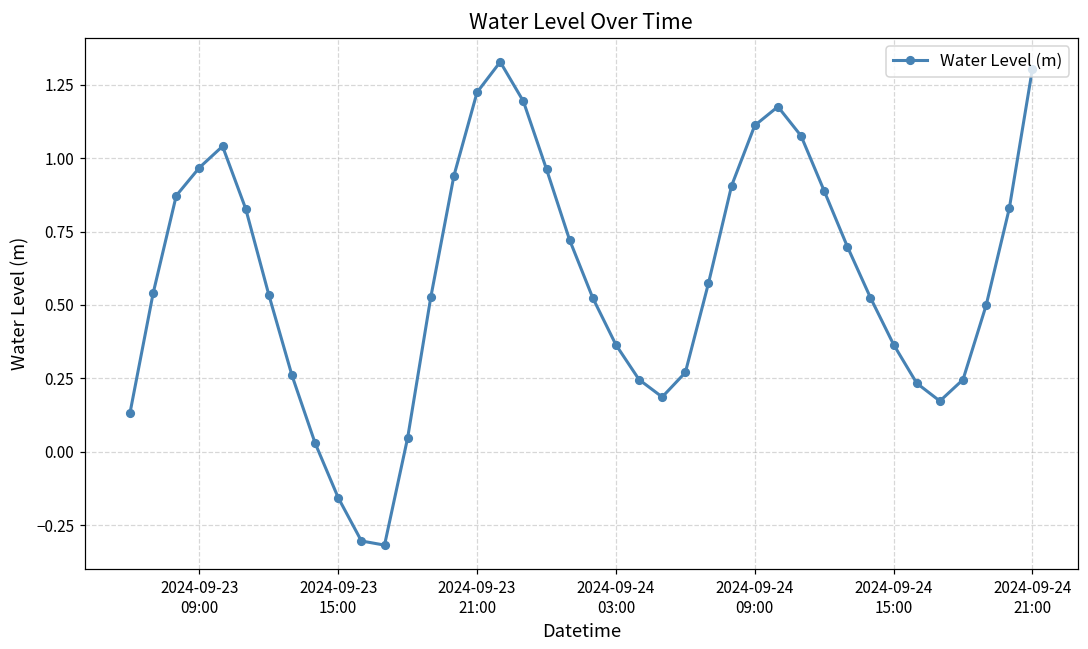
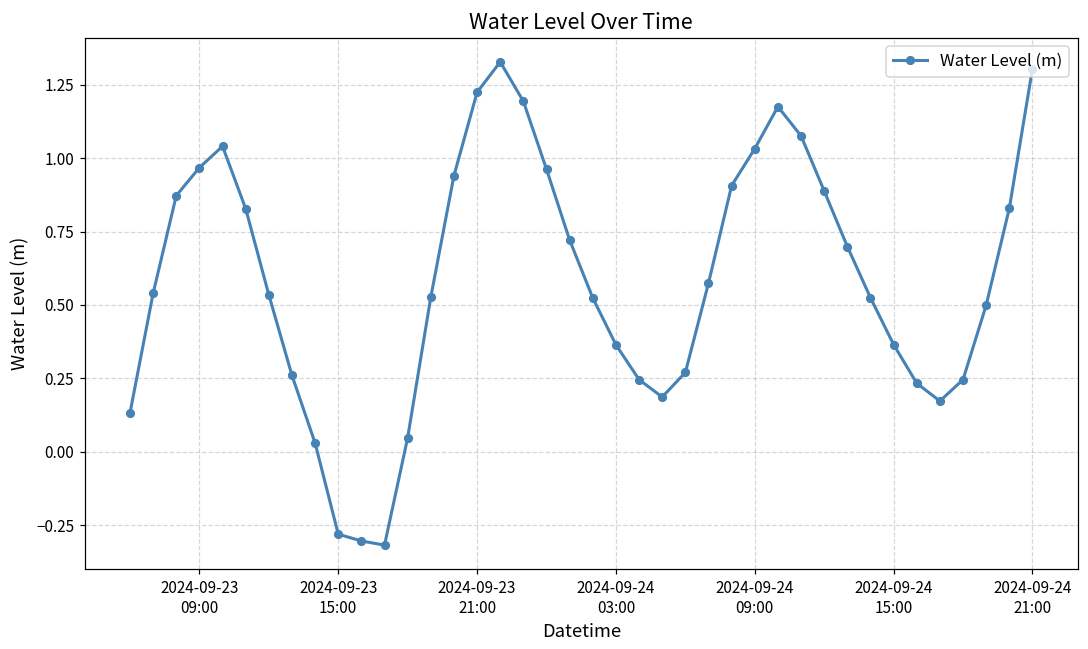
2024-09-23 15:00: -0.16 -> -0.28
2024-09-24 09:00: 1.11 -> 1.03
